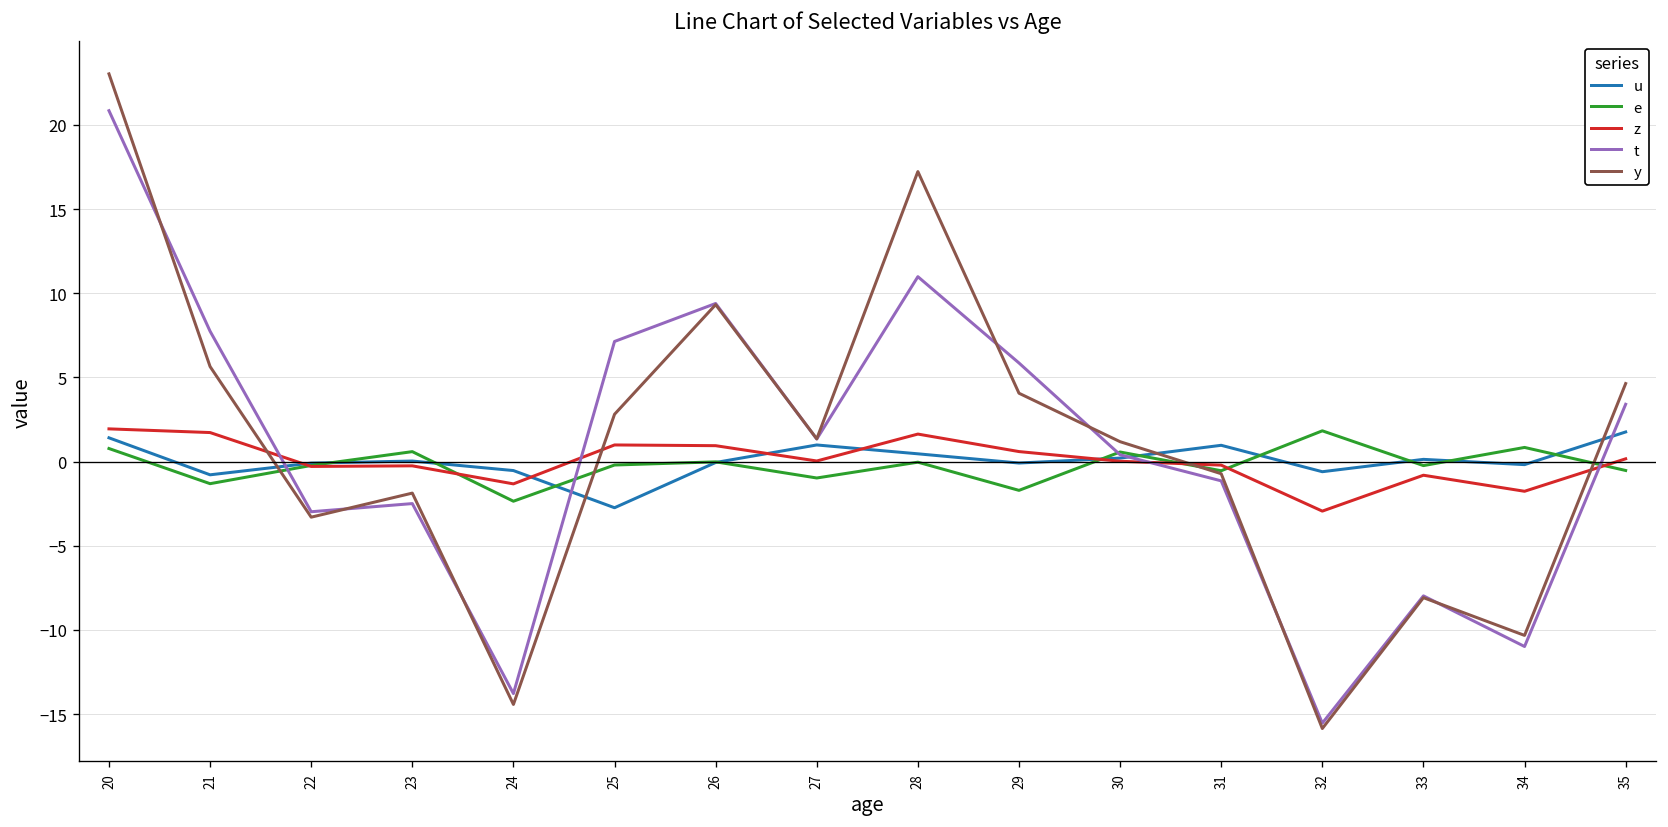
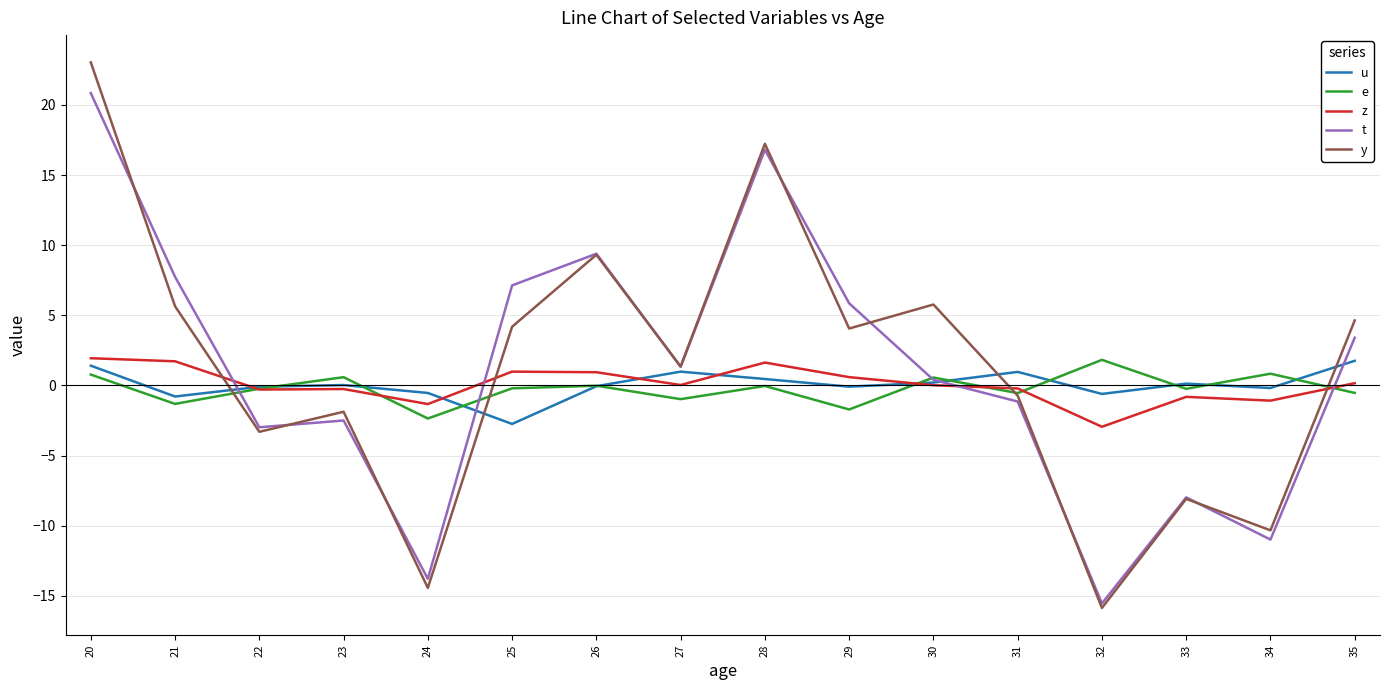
y, 25: 2.8 -> 4.2
t, 28: 11.0 -> 16.8
y, 30: 1.2 -> 5.8
z, 34: -1.8 -> -1.1
